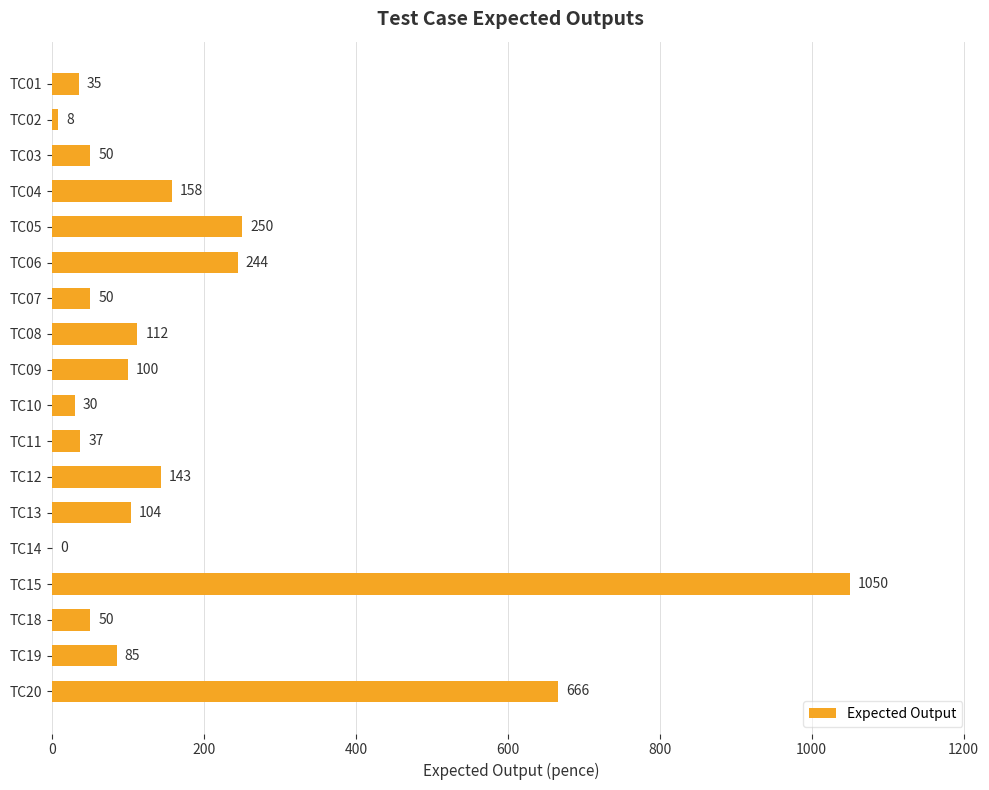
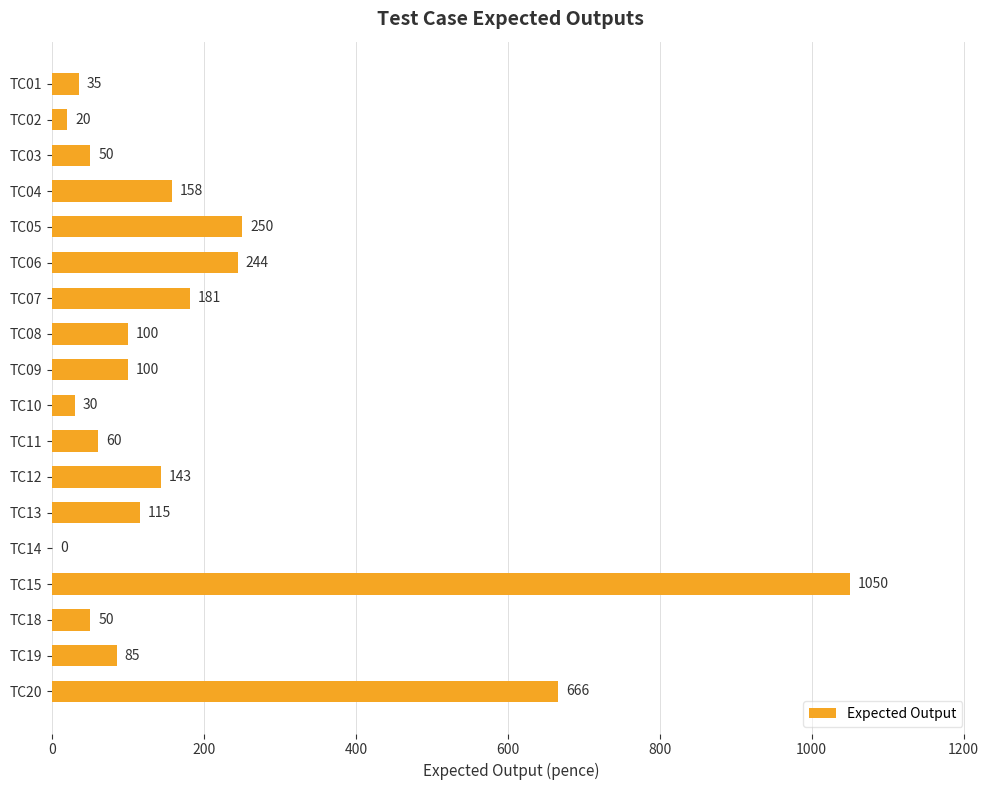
TC02: 8 -> 20
TC07: 50 -> 181
TC08: 112 -> 100
TC11: 37 -> 60
TC13: 104 -> 115
